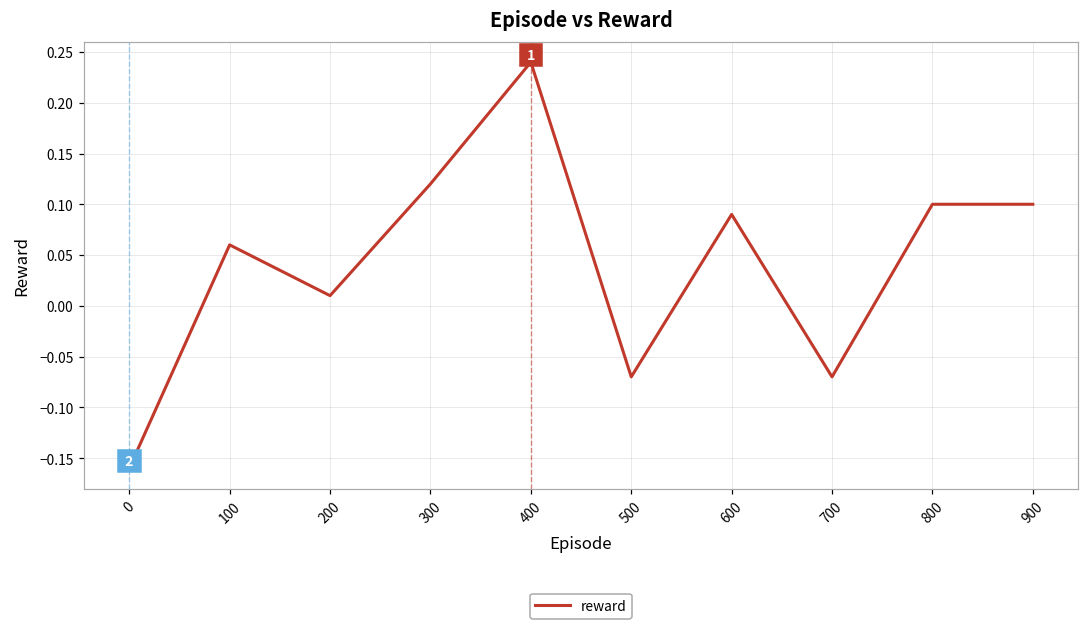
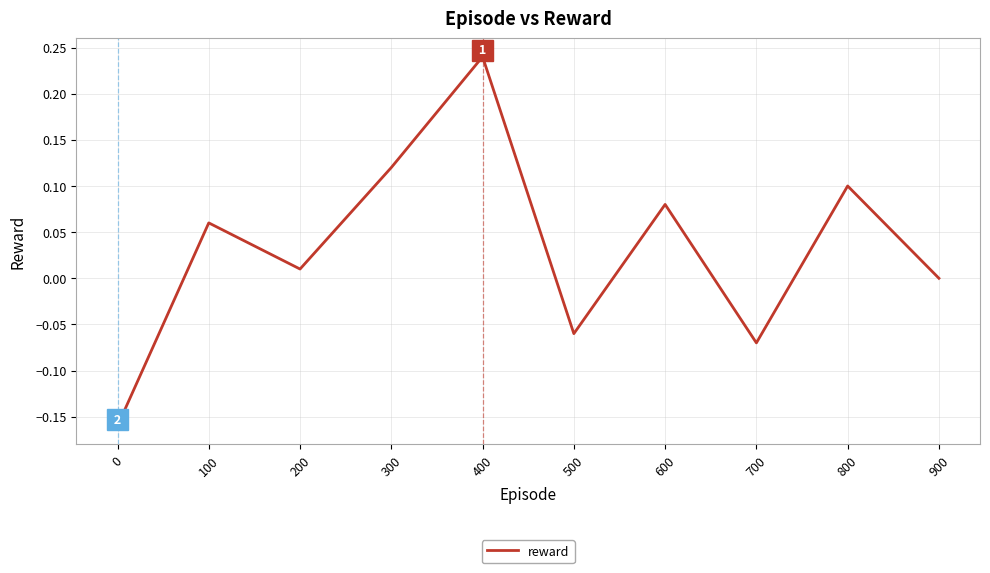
500: -0.07 -> -0.06
600: 0.09 -> 0.08
900: 0.1 -> 0.0
